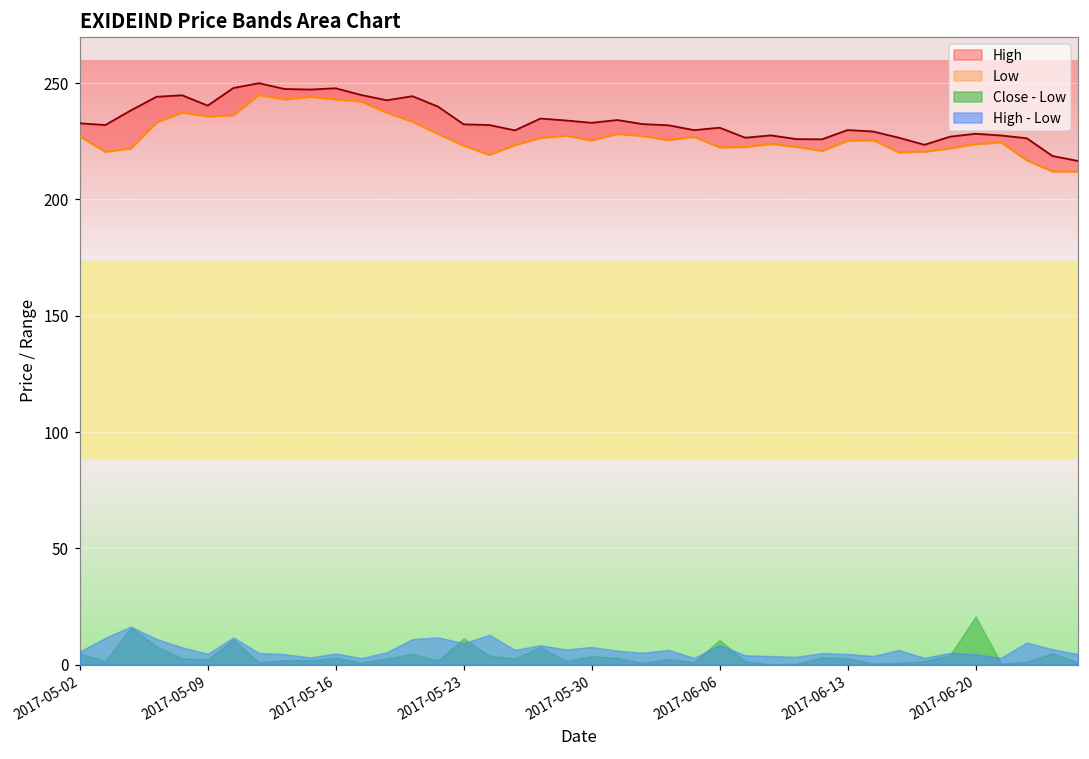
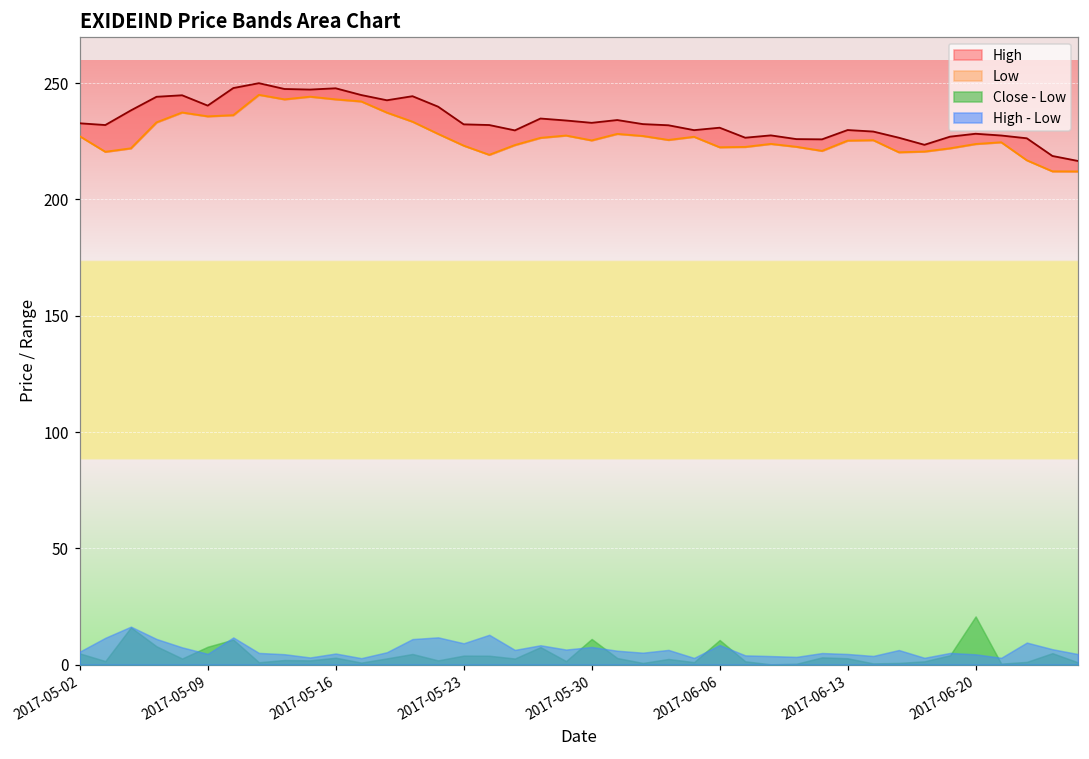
Close - Low, 2017-05-09: 2 -> 8
Close - Low, 2017-05-23: 11 -> 4
Close - Low, 2017-05-30: 4 -> 11
